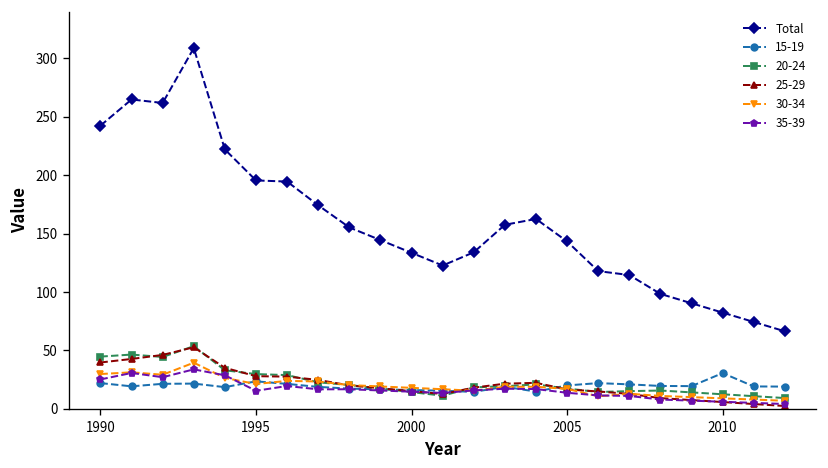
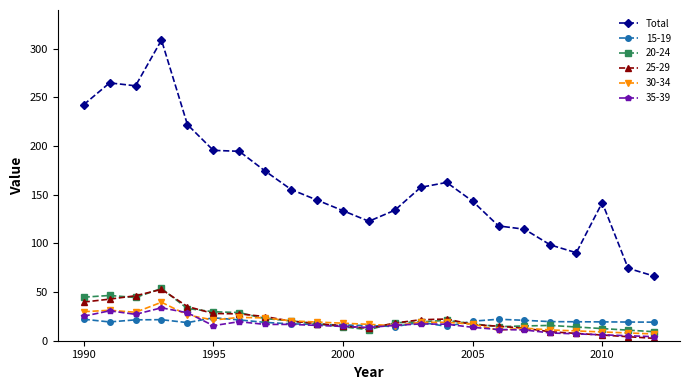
Total, 2010: 80 -> 140
15-19, 2010: 30 -> 20
